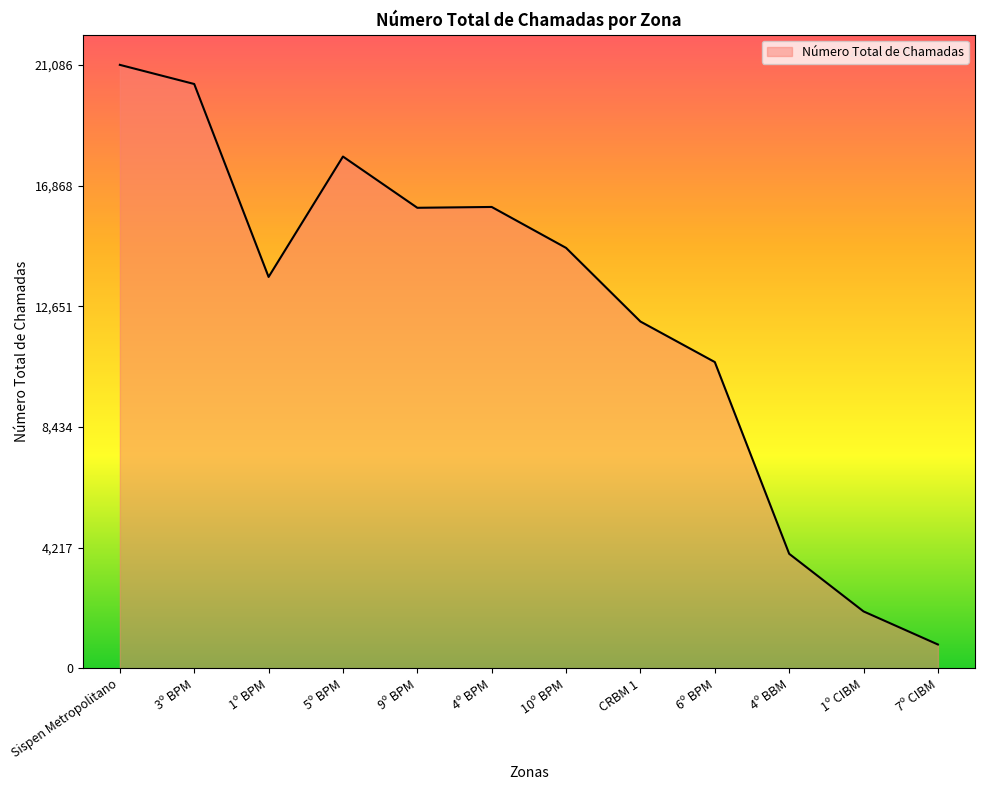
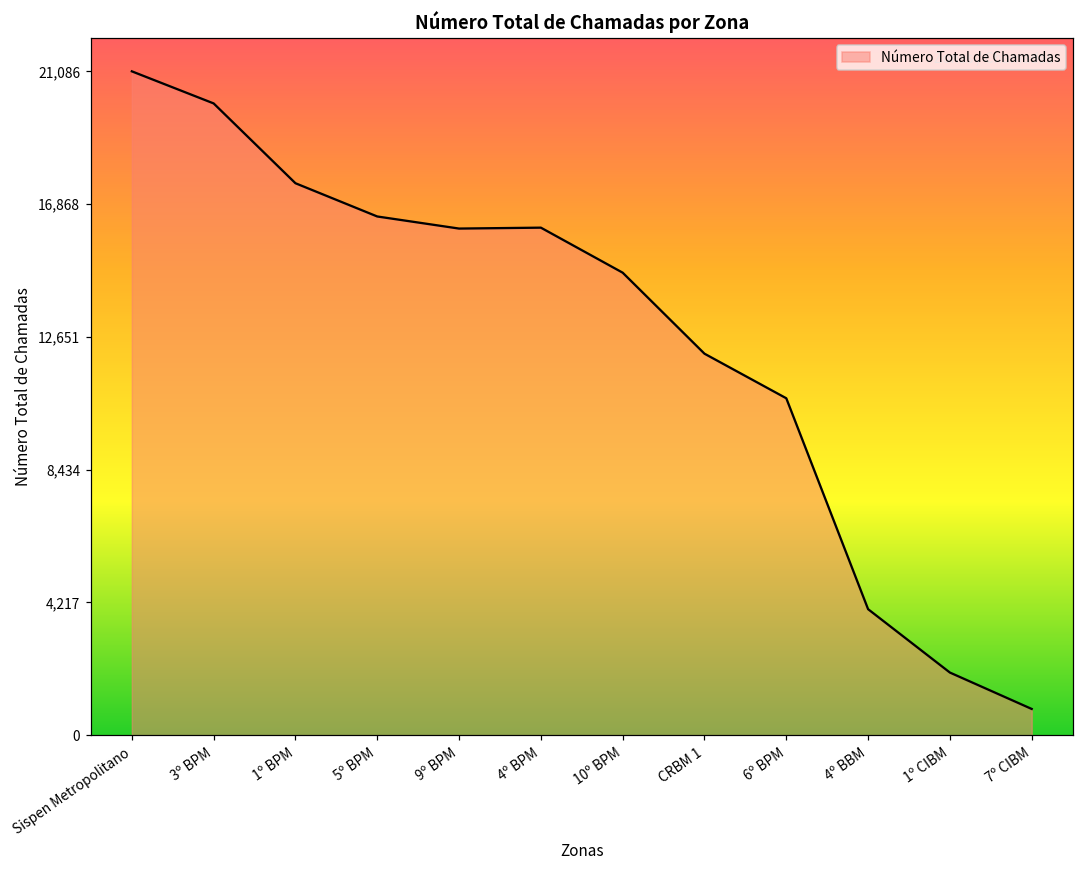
3º BPM: 20,400 -> 20,100
1º BPM: 13,700 -> 17,500
5º BPM: 17,900 -> 16,500
